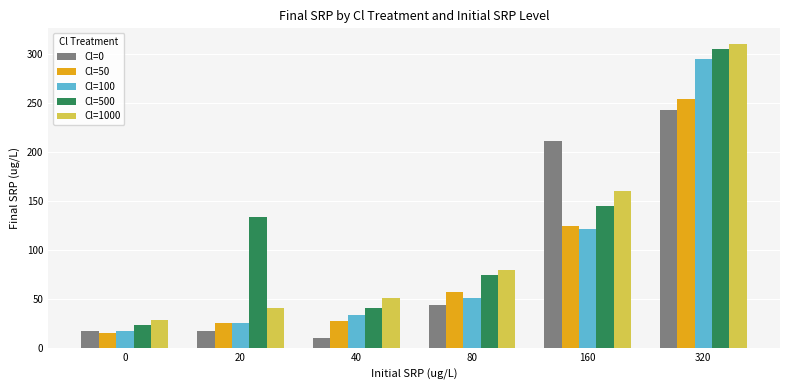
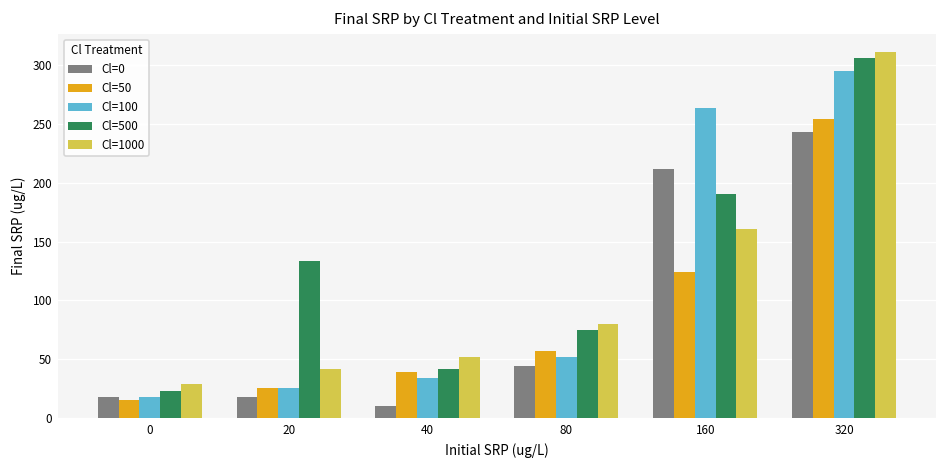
Cl=50, 40: 30 -> 40
Cl=100, 160: 120 -> 260
Cl=500, 160: 150 -> 190
